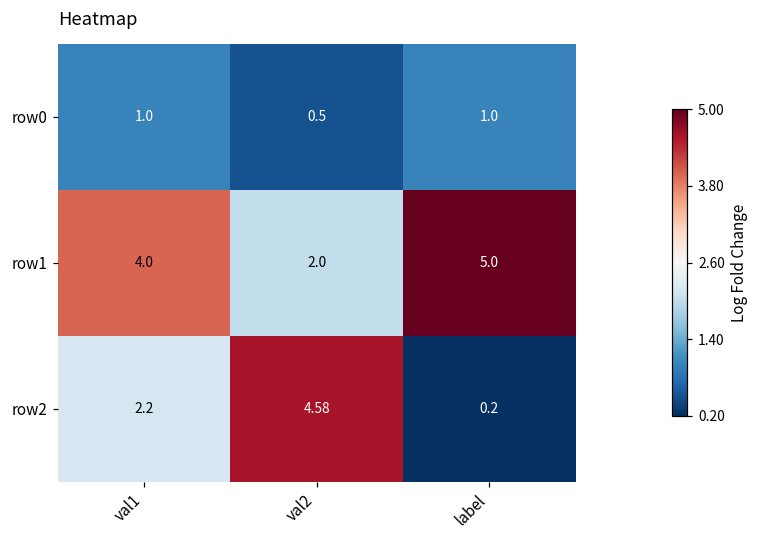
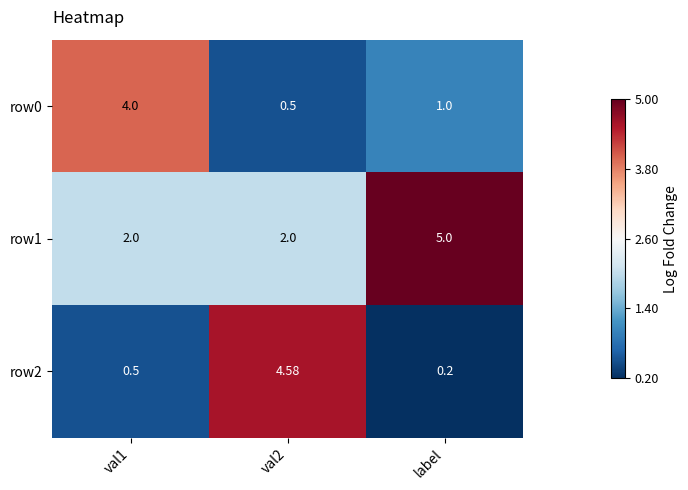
row0, val1: 1.0 -> 4.0
row1, val1: 4.0 -> 2.0
row2, val1: 2.2 -> 0.5
